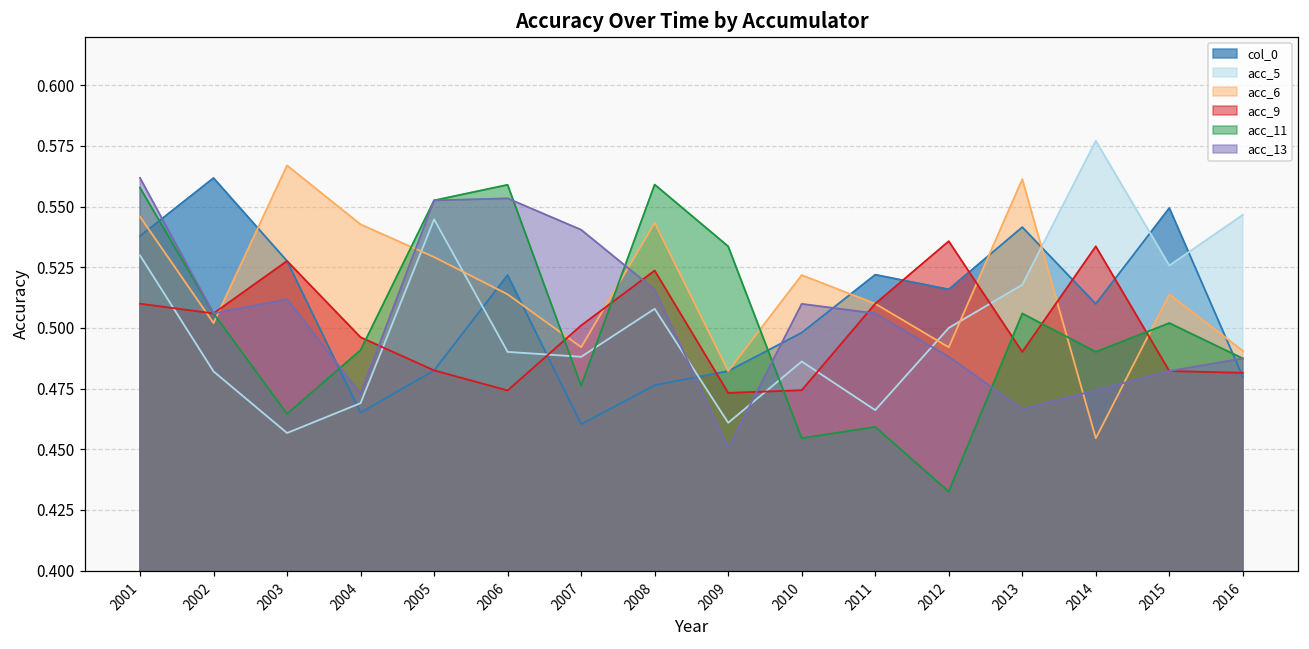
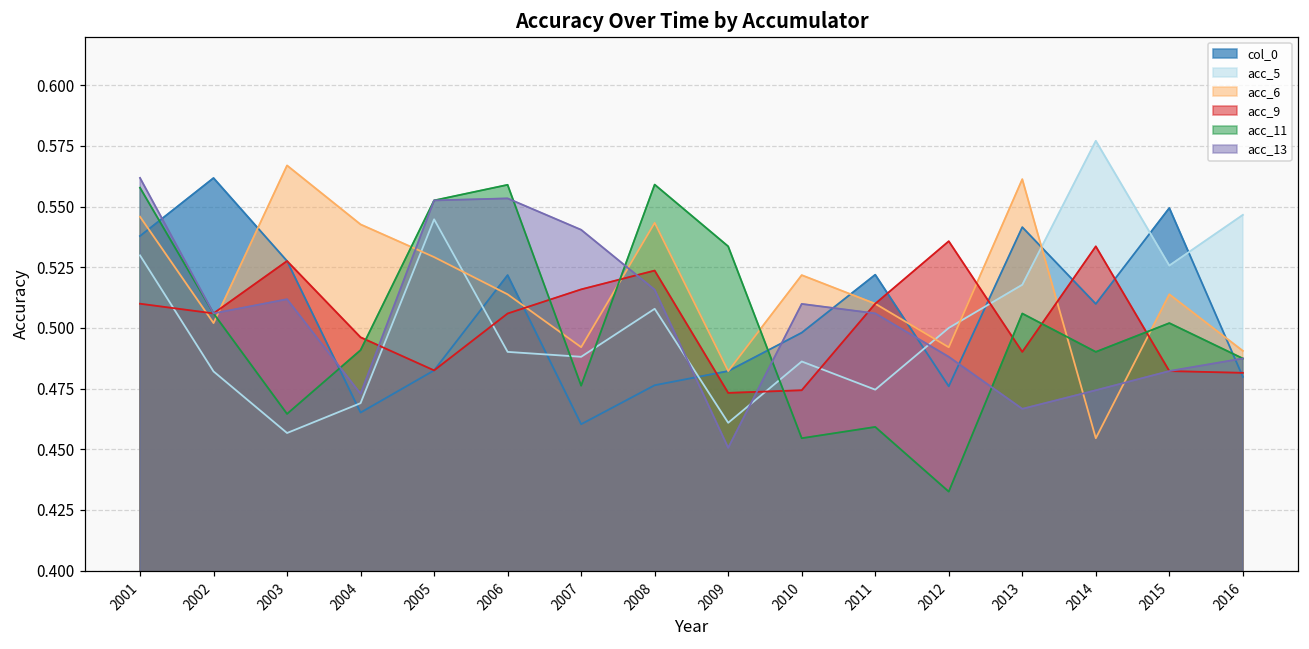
acc_9, 2006: 0.474 -> 0.506
acc_9, 2007: 0.501 -> 0.516
acc_5, 2011: 0.466 -> 0.475
col_0, 2012: 0.516 -> 0.476
